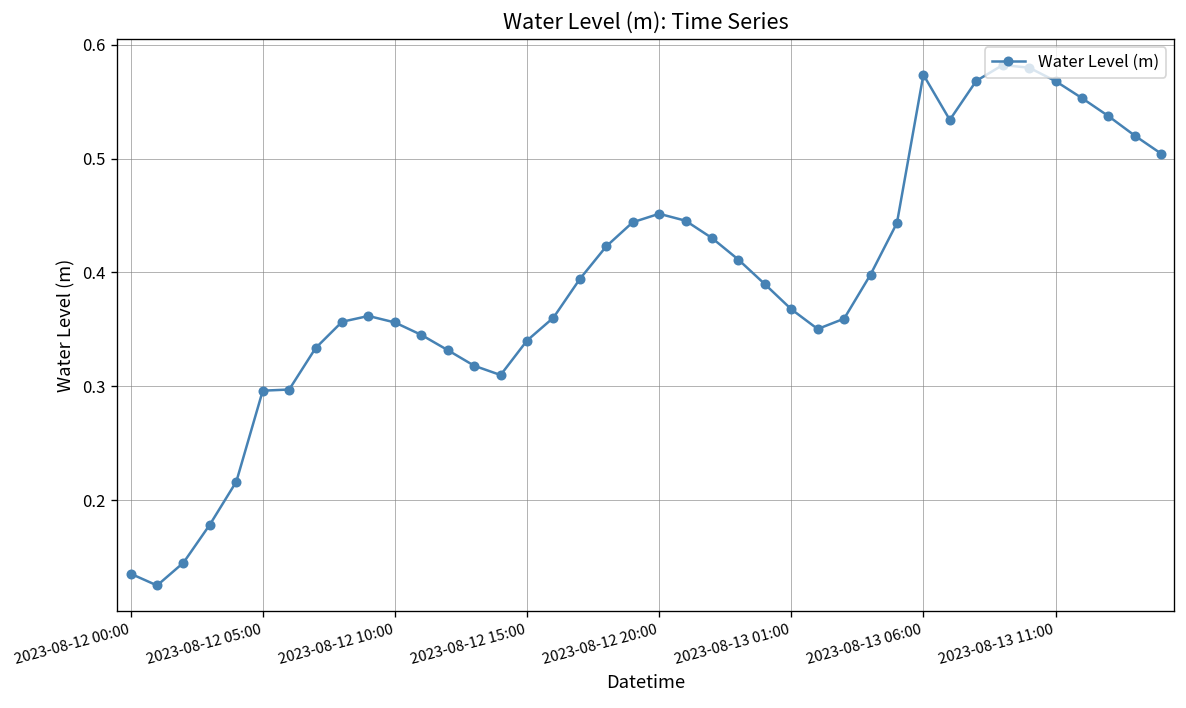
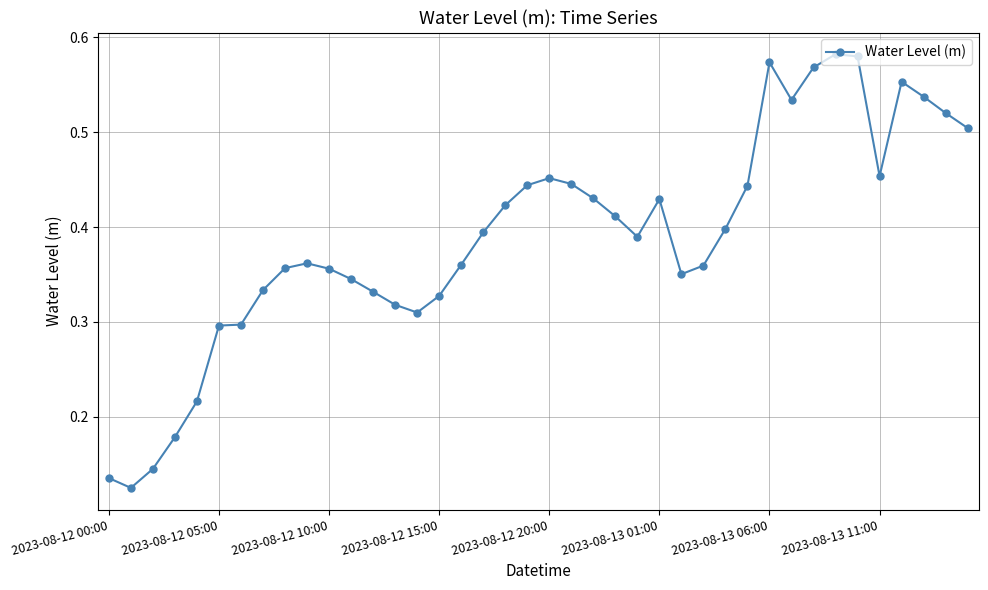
2023-08-12 15:00: 0.34 -> 0.33
2023-08-13 01:00: 0.37 -> 0.43
2023-08-13 11:00: 0.57 -> 0.45
